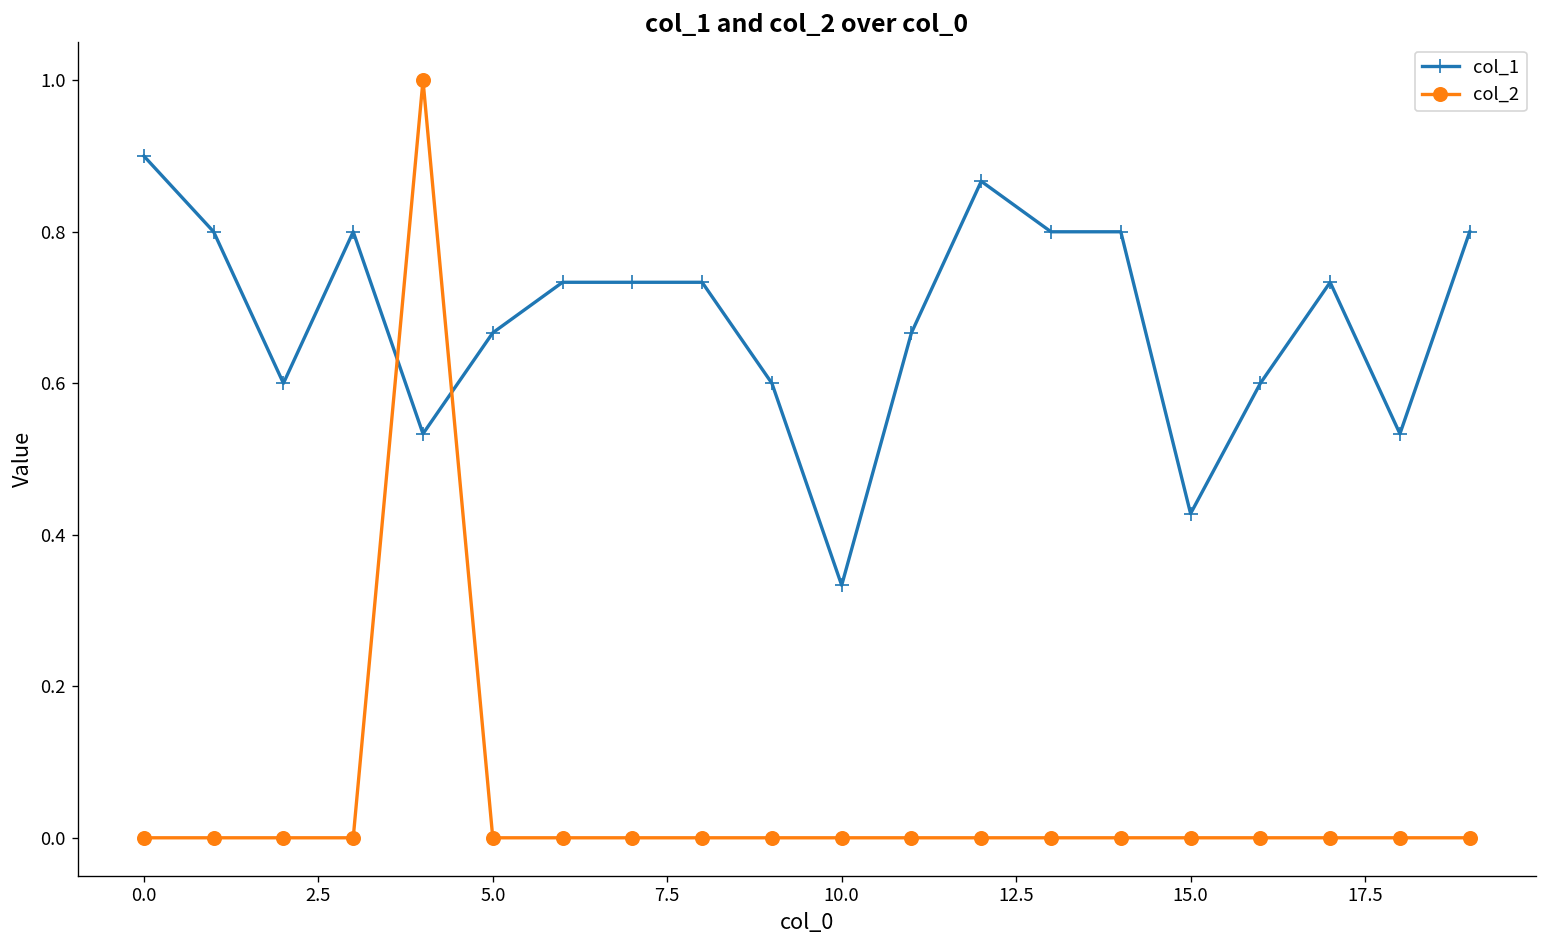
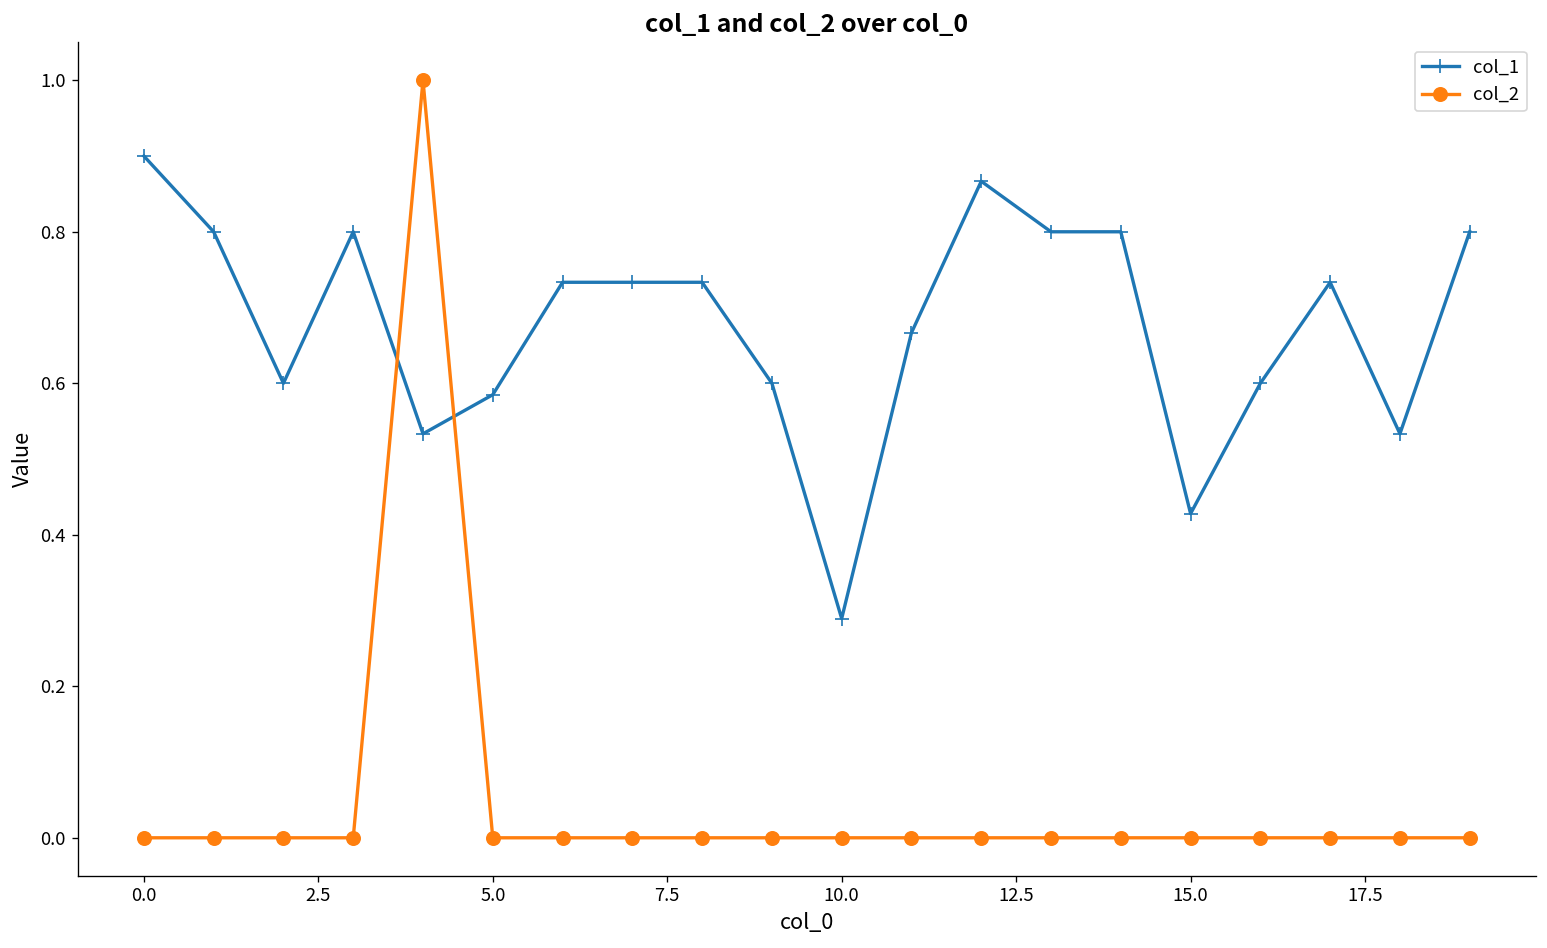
col_1, 5.0: 0.67 -> 0.58
col_1, 10.0: 0.33 -> 0.29
